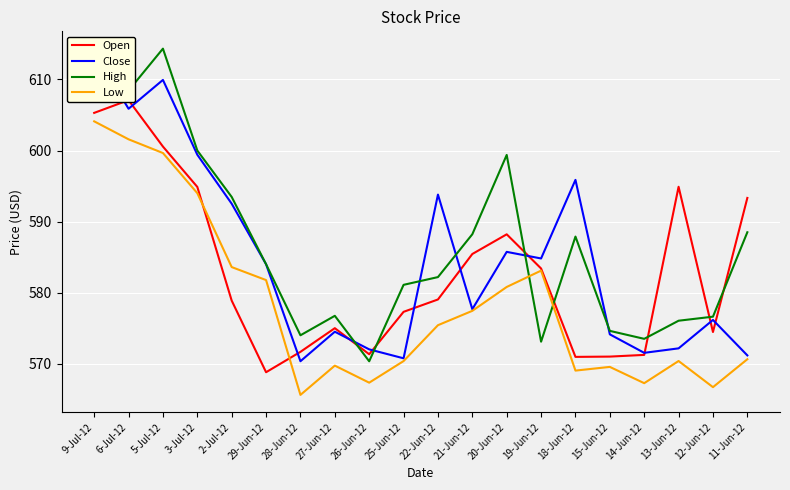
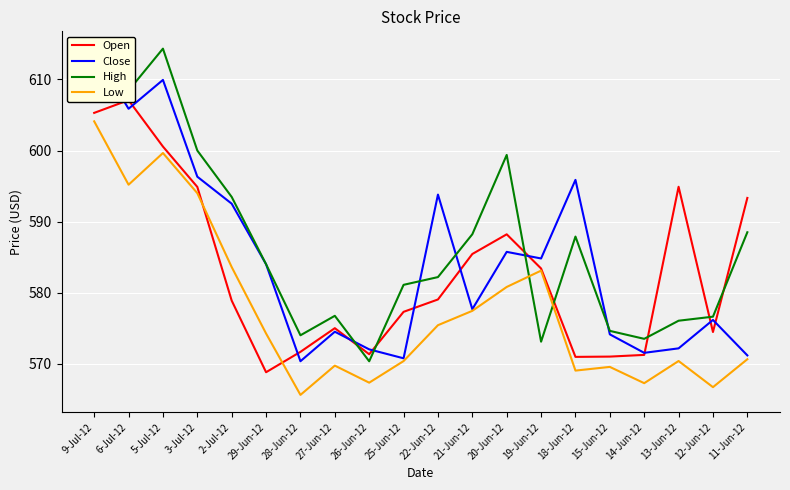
Low, 6-Jul-12: 602 -> 595
Close, 3-Jul-12: 599 -> 596
Low, 29-Jun-12: 582 -> 574
